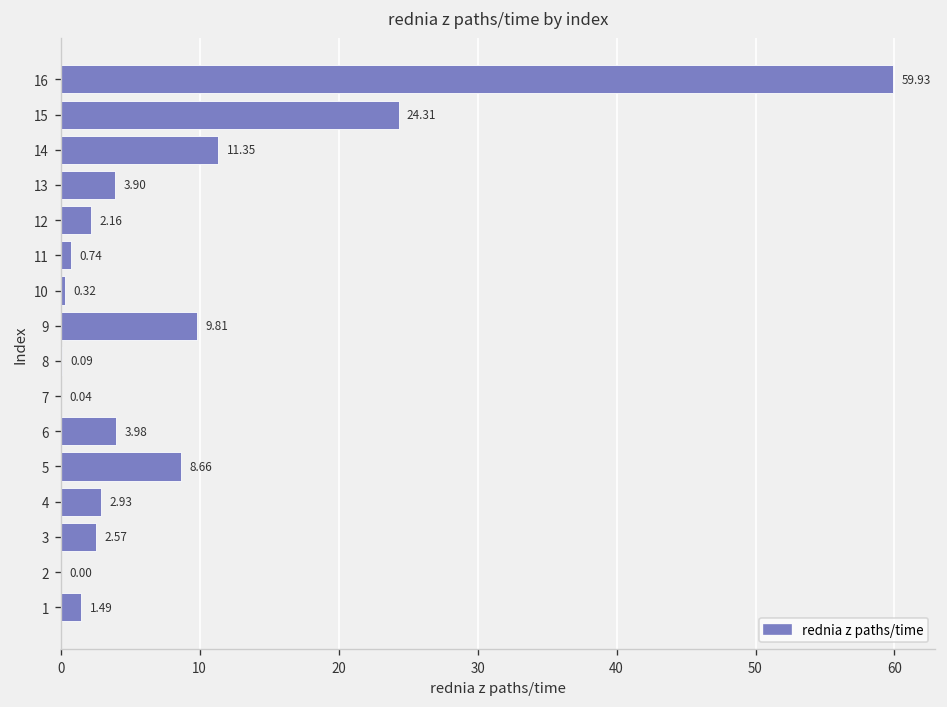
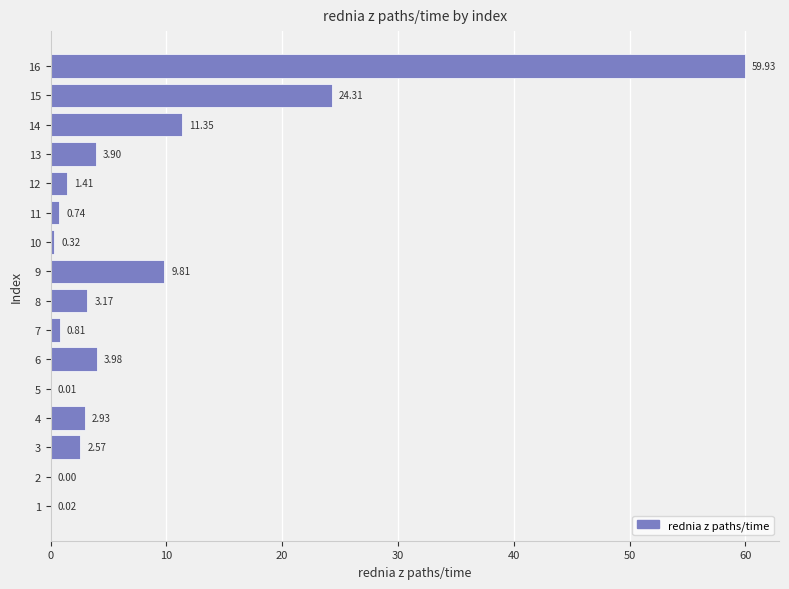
12: 2.16 -> 1.41
8: 0.09 -> 3.17
7: 0.04 -> 0.81
5: 8.66 -> 0.01
1: 1.49 -> 0.02
